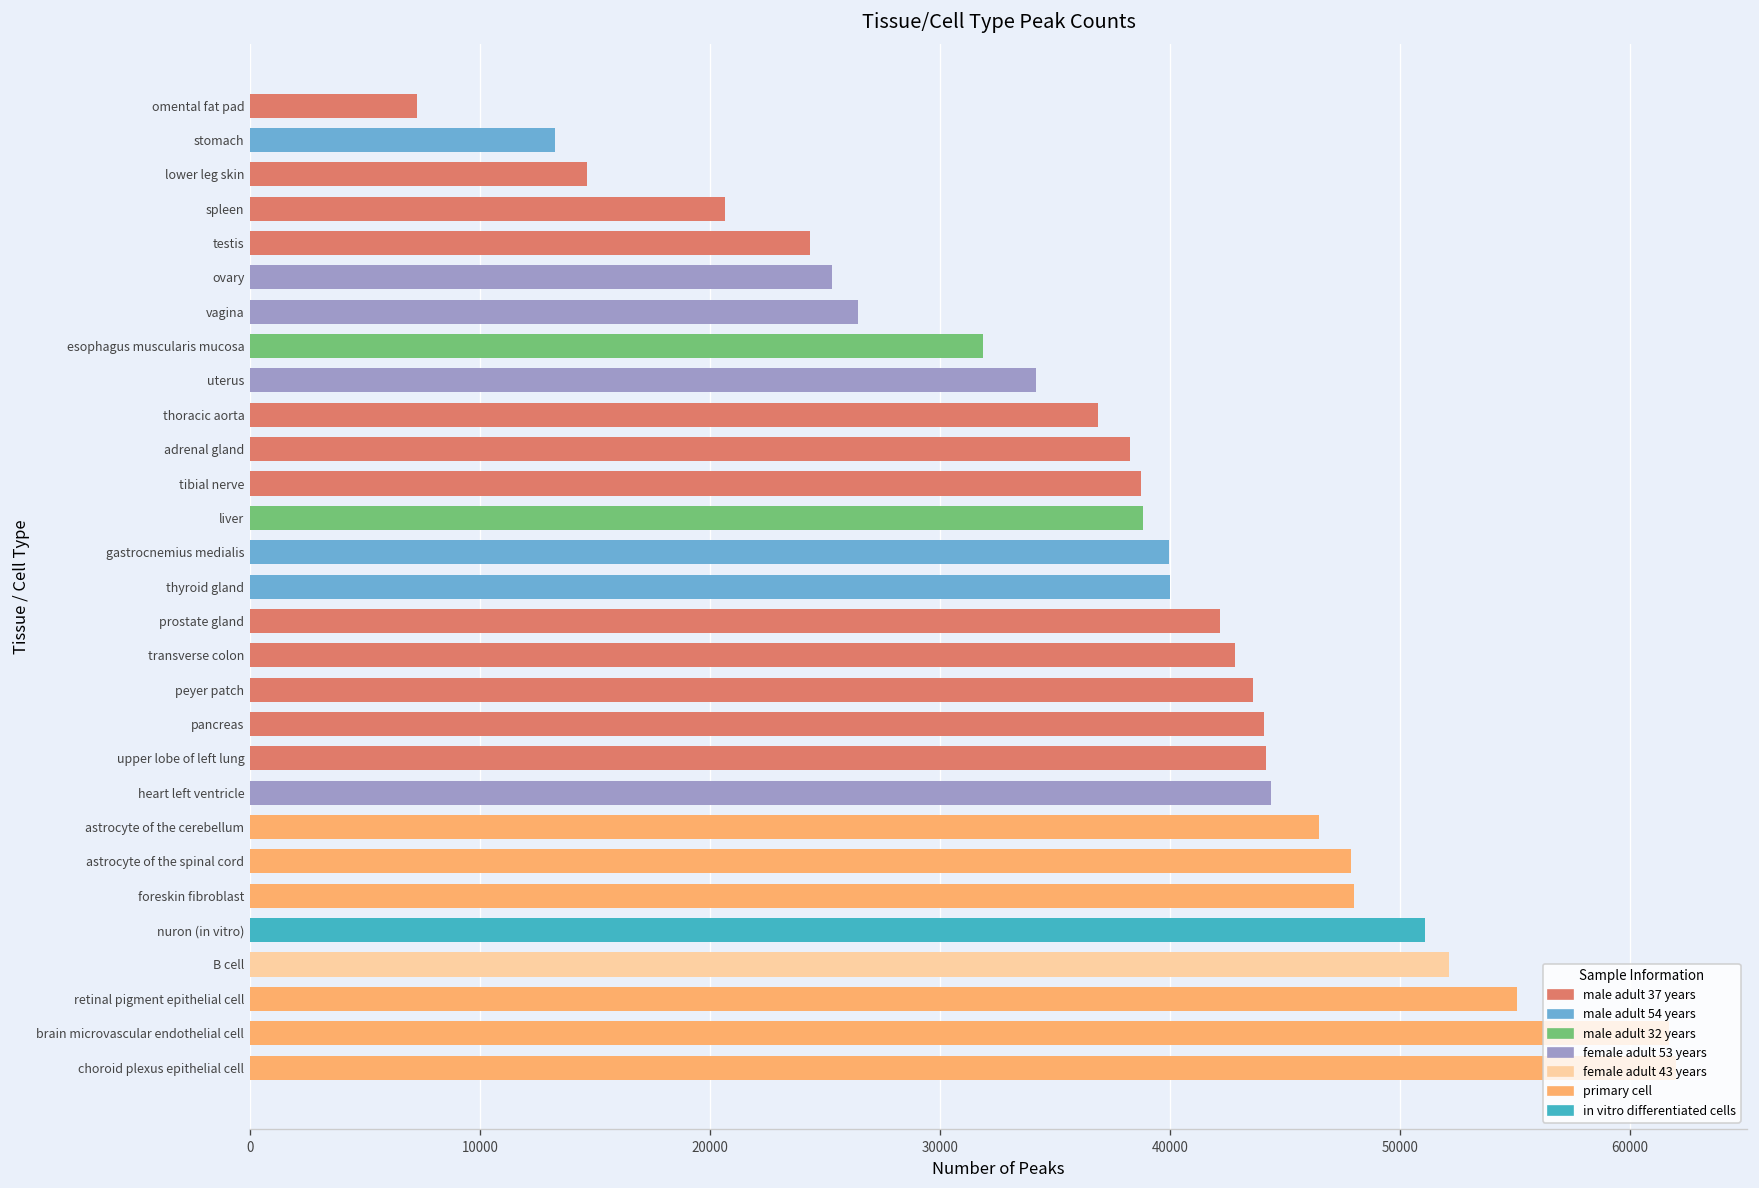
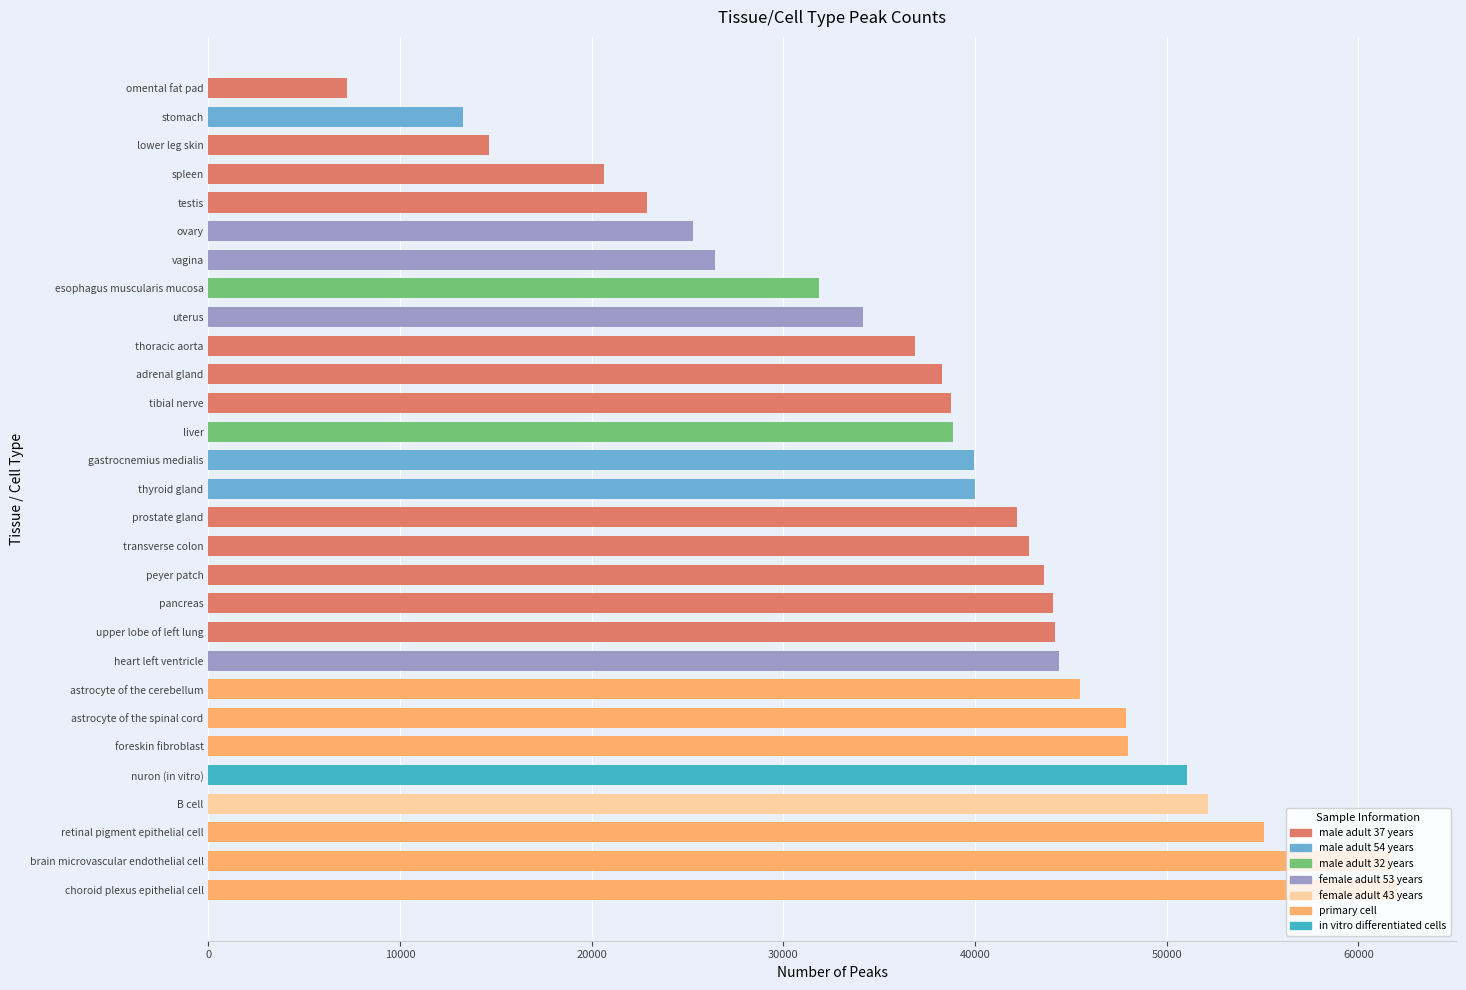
testis: 24300 -> 22900
astrocyte of the cerebellum: 46500 -> 45500
